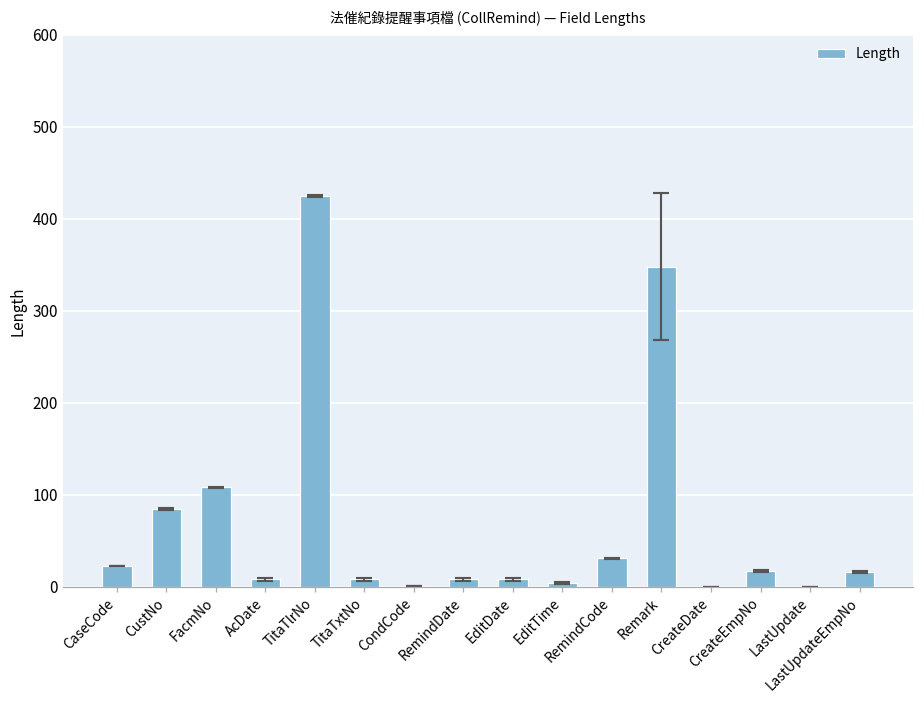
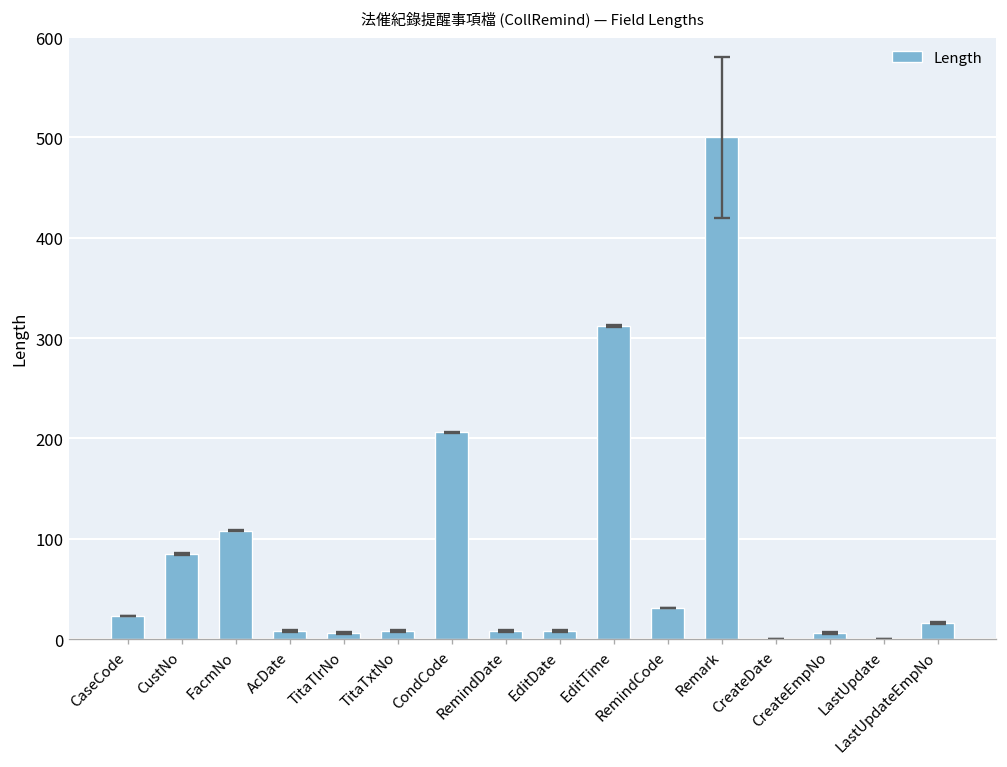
Length, TitaTlrNo: 430 -> 10
Length, CondCode: 0 -> 210
Length, EditTime: 0 -> 310
Length, Remark: 350 -> 500
Length, CreateEmpNo: 20 -> 10
